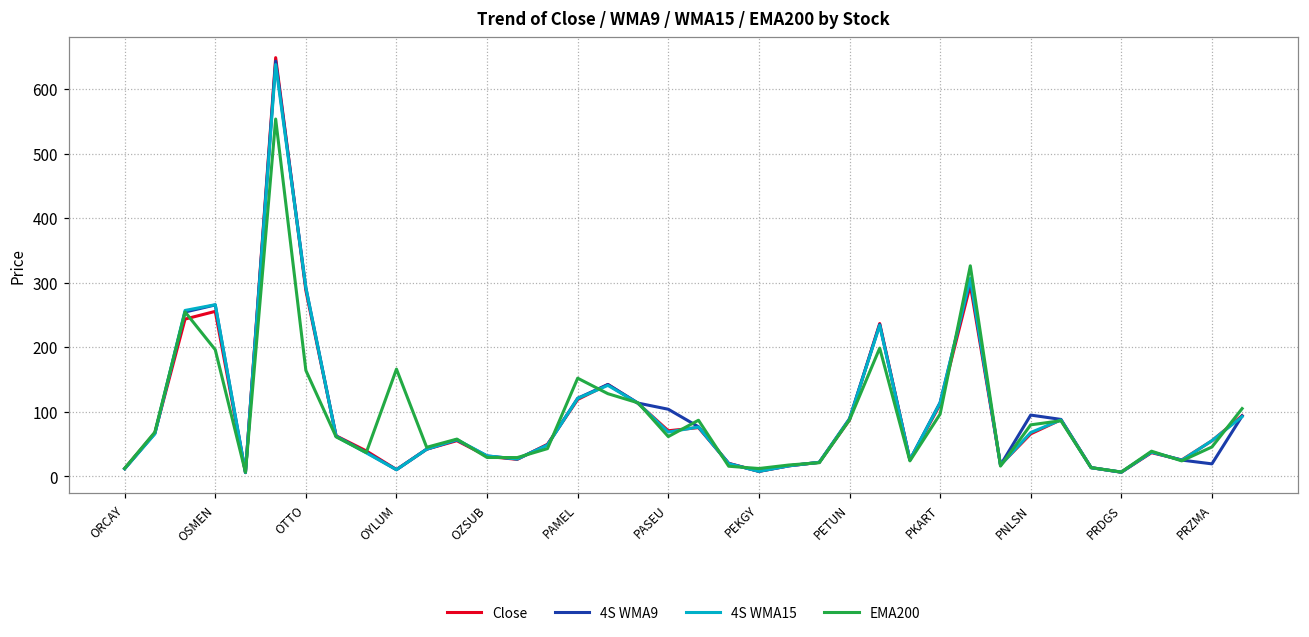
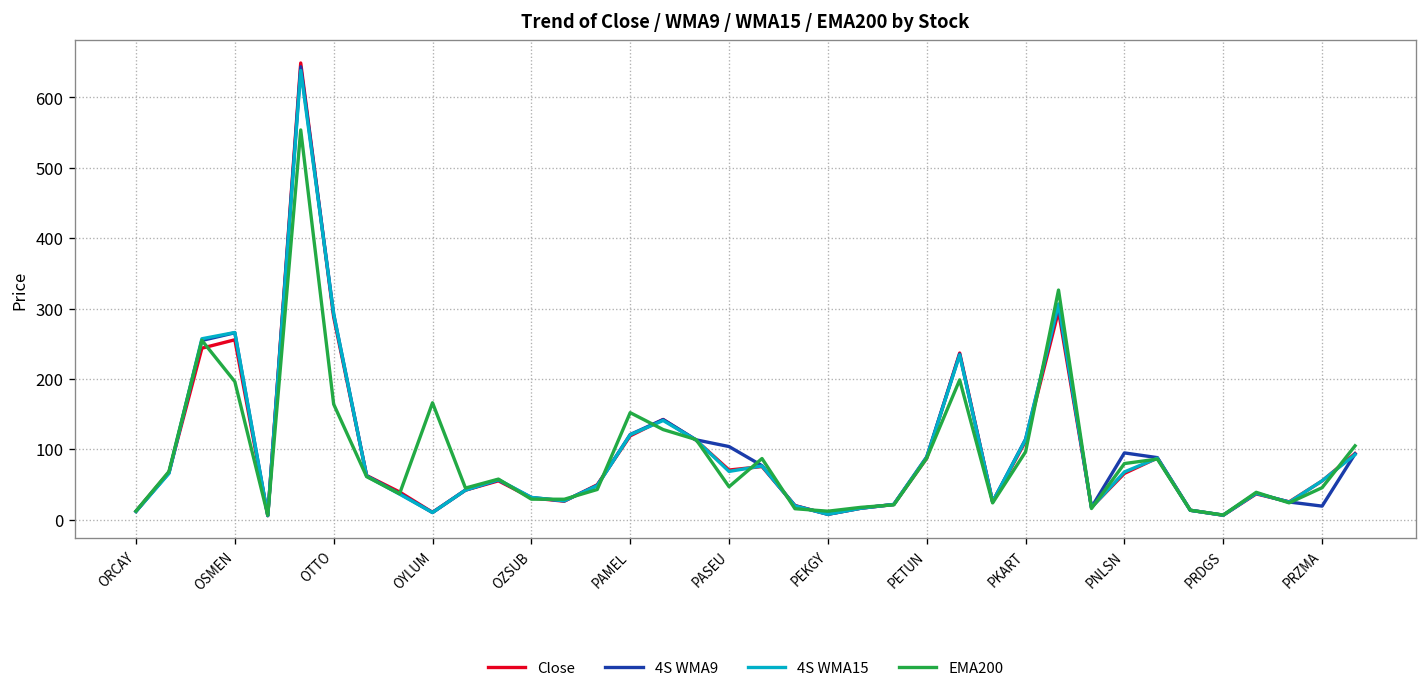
EMA200, PASEU: 60 -> 50
